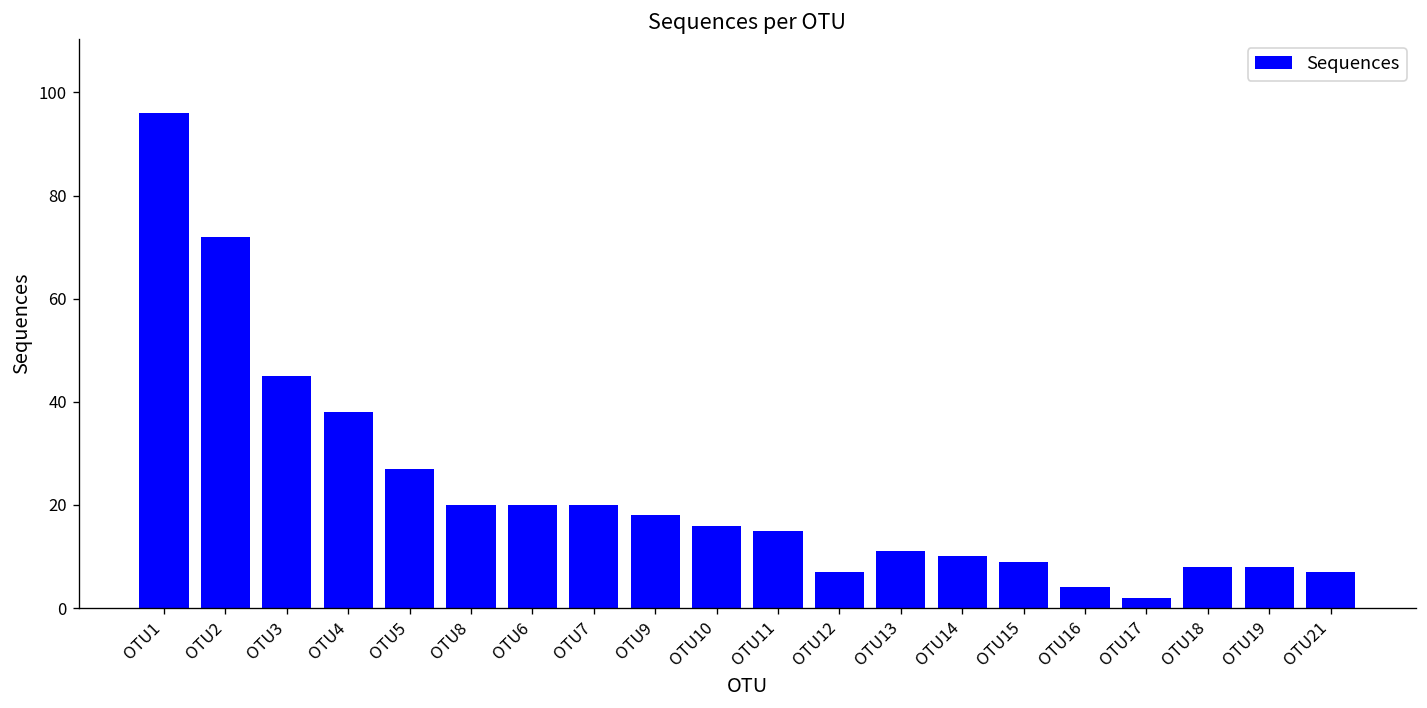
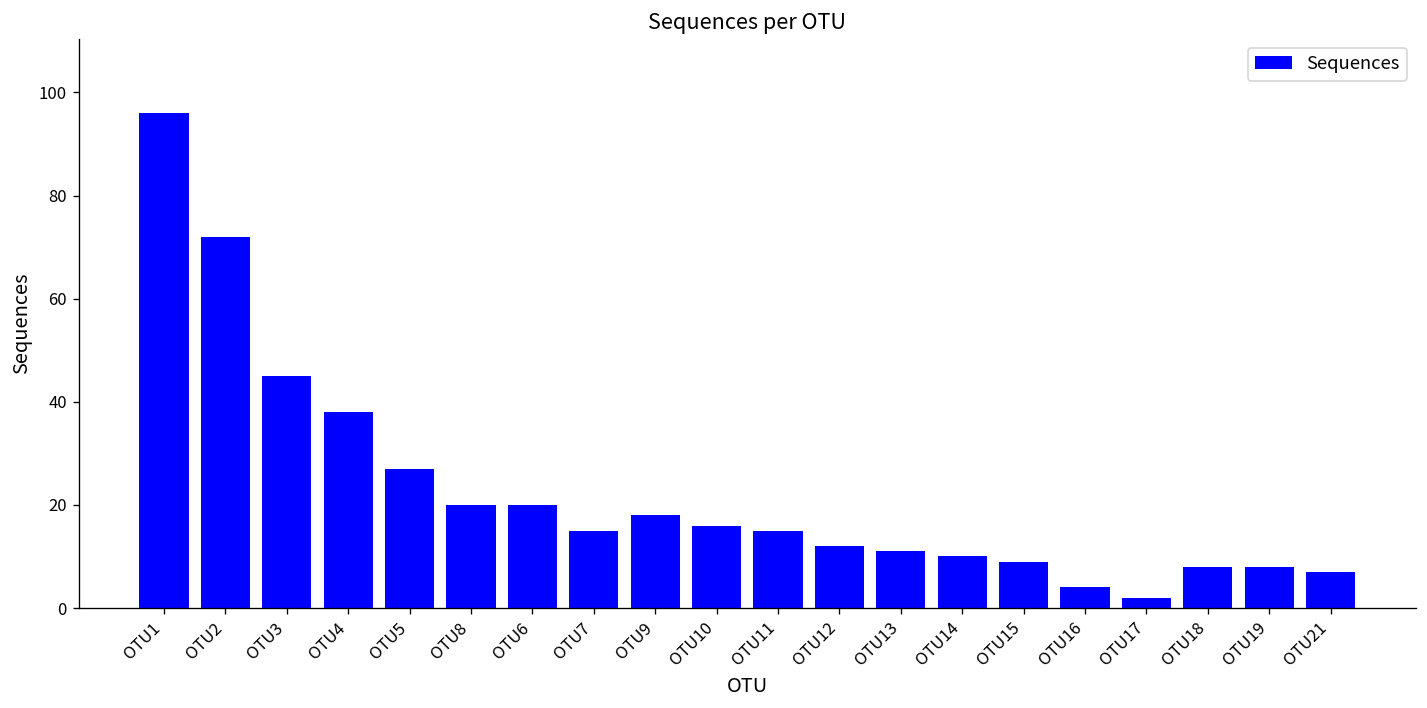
OTU7: 20 -> 15
OTU12: 7 -> 12
